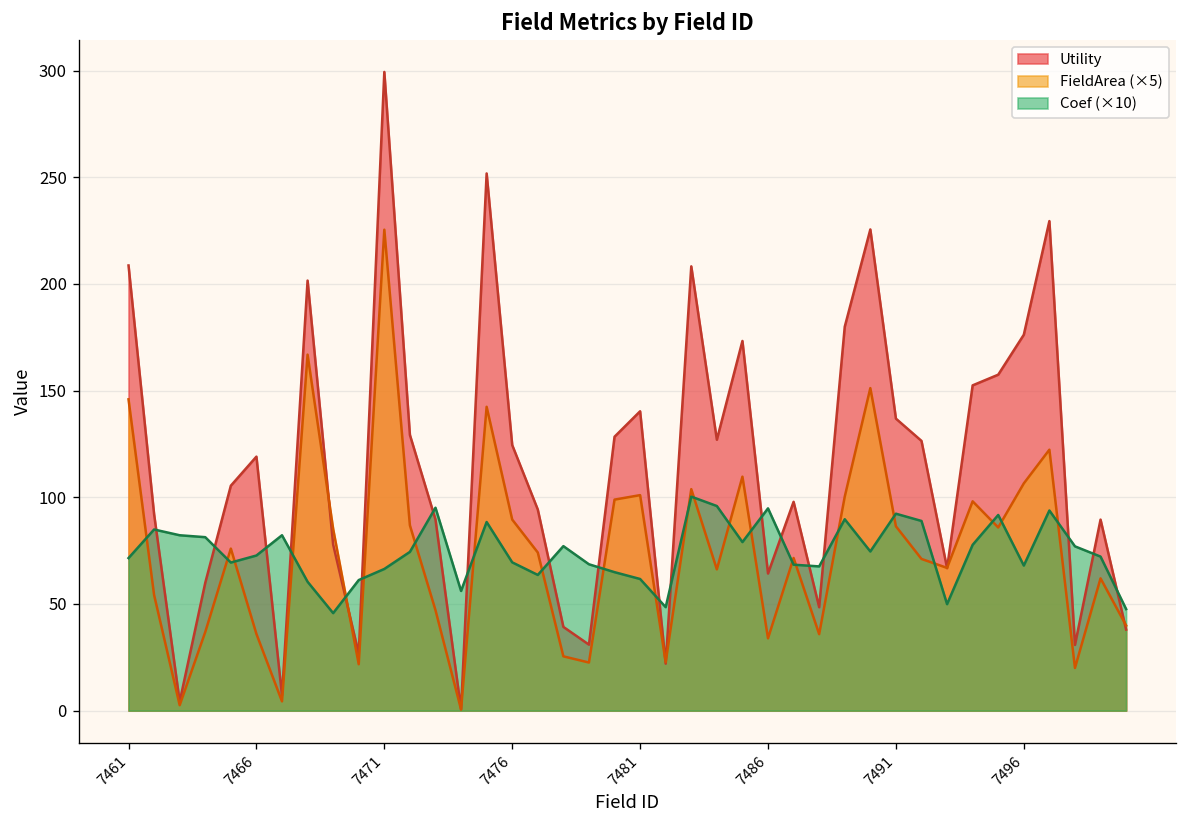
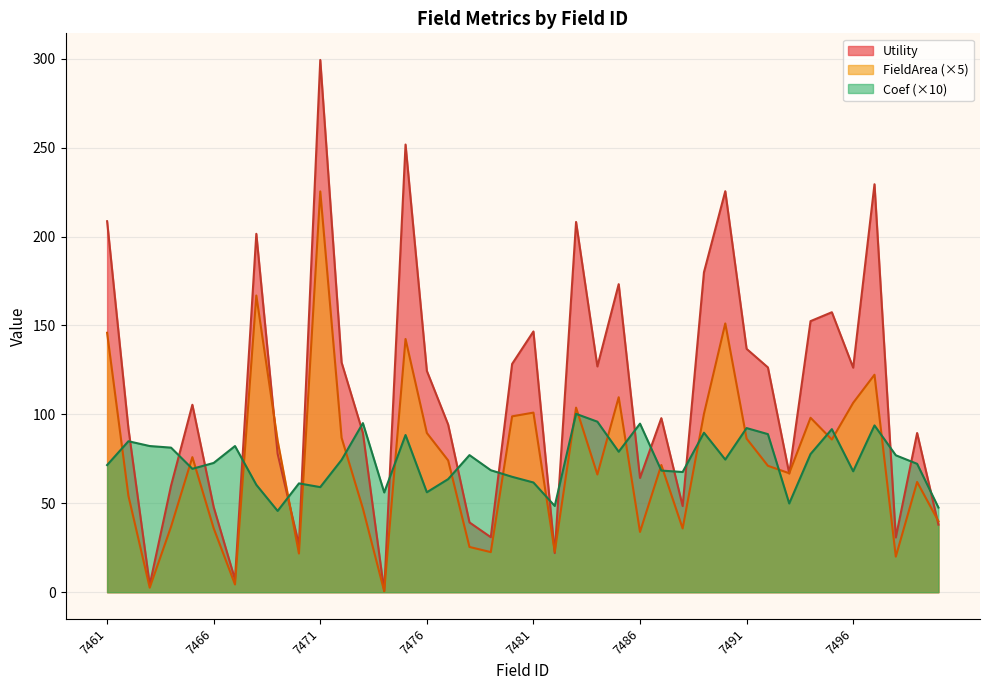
Utility, 7466: 119 -> 48
Coef (×10), 7471: 66 -> 59
Coef (×10), 7476: 70 -> 56
Utility, 7481: 140 -> 147
Utility, 7496: 176 -> 126
